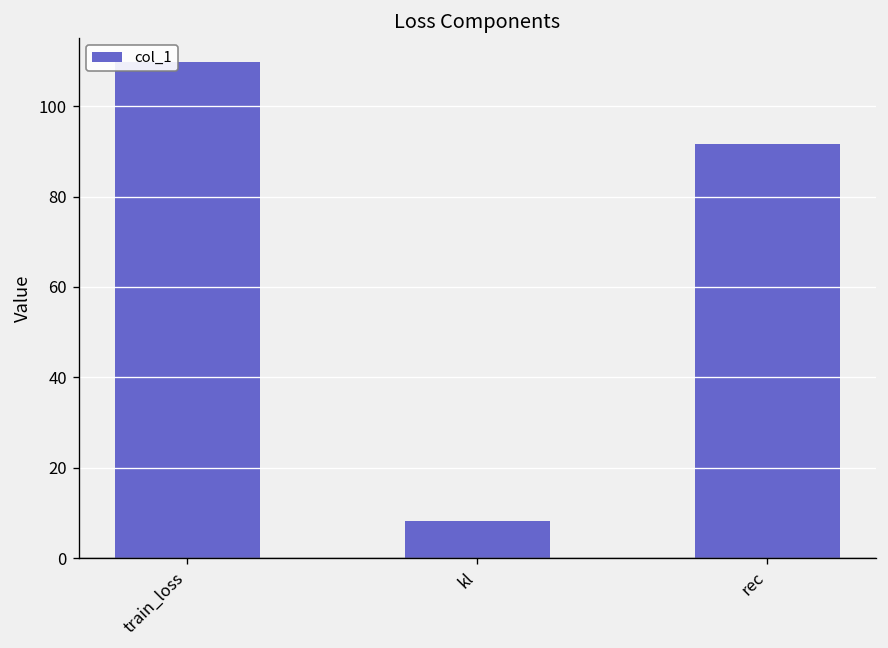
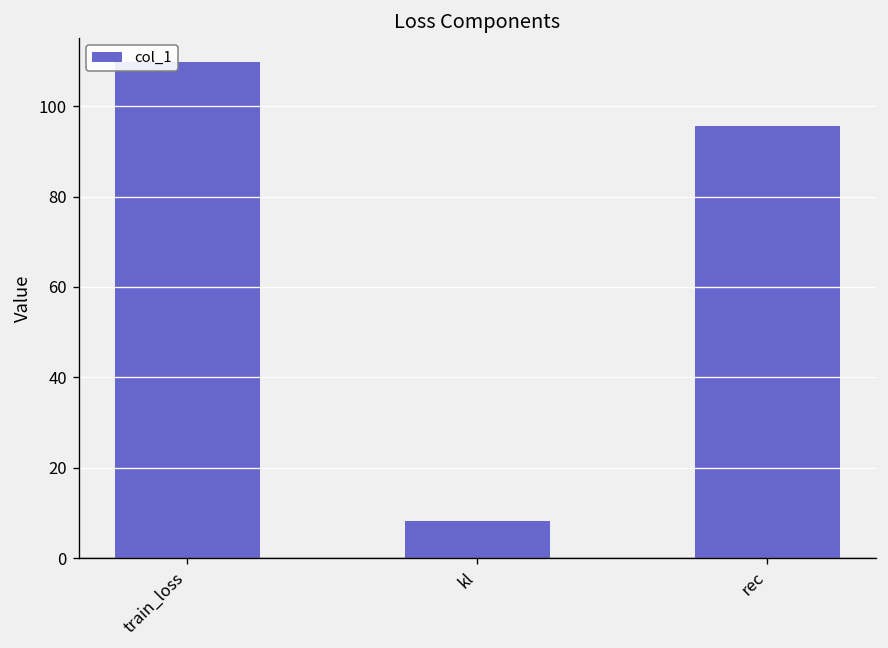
rec: 92 -> 96
